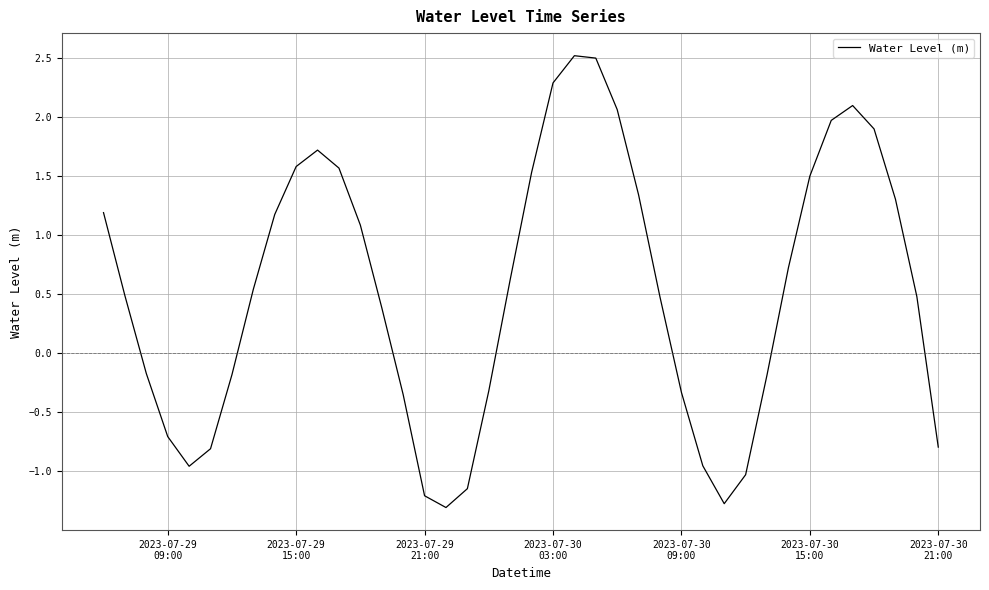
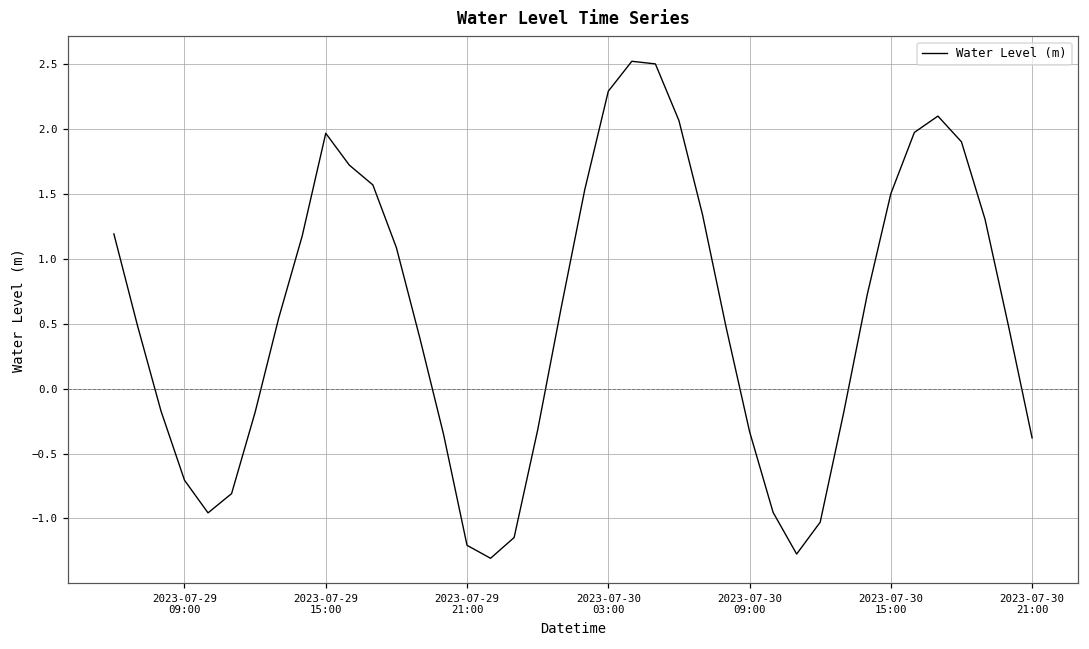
2023-07-29 15:00: 1.58 -> 1.97
2023-07-30 21:00: -0.79 -> -0.38
